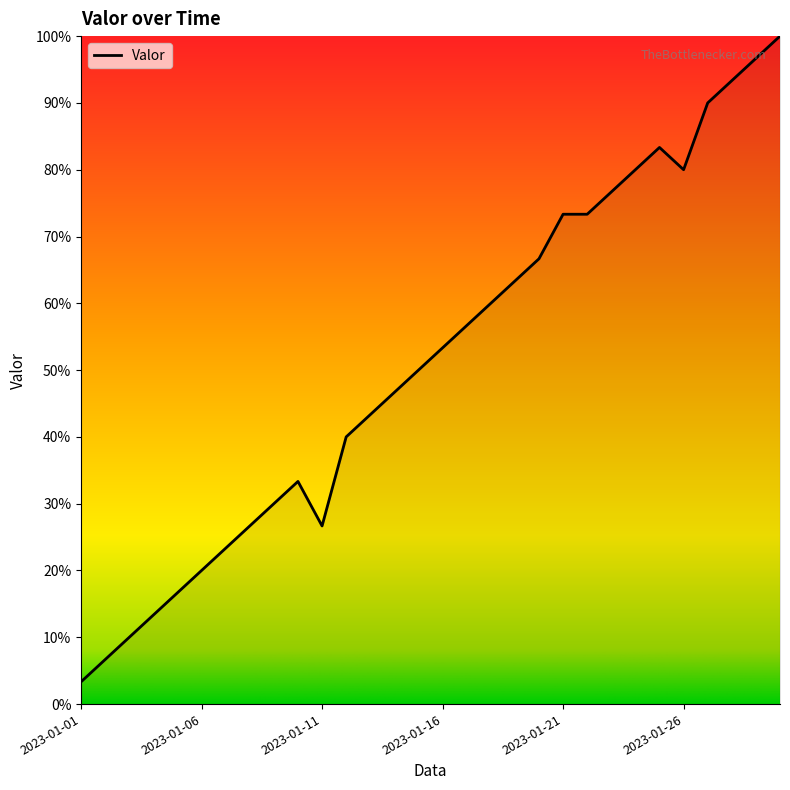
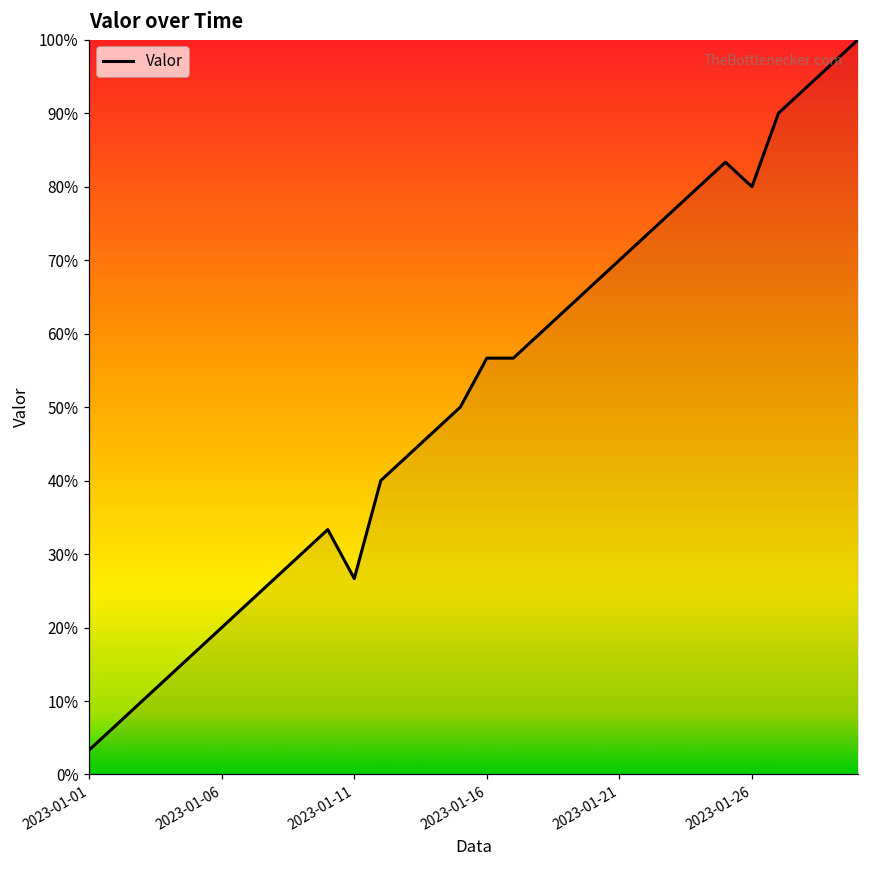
2023-01-16: 53% -> 57%
2023-01-21: 73% -> 70%
